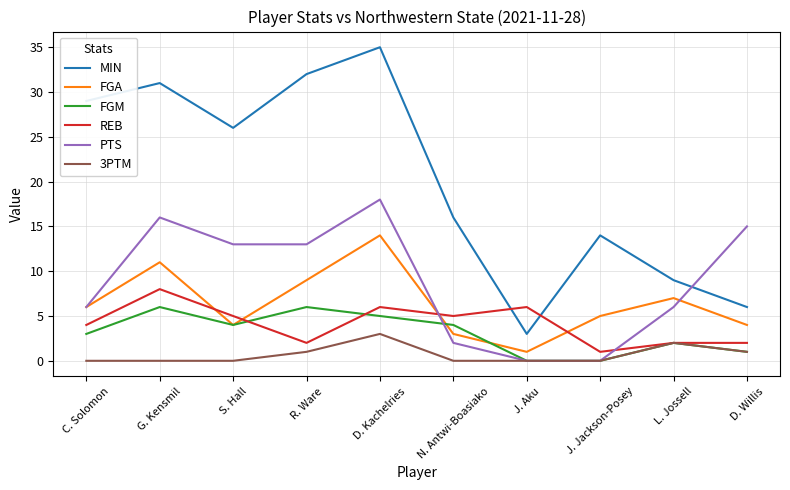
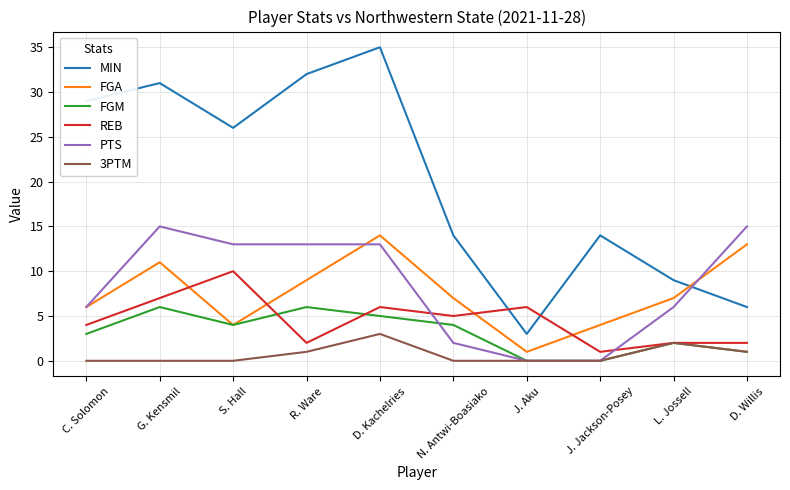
REB, G. Kensmil: 8 -> 7
PTS, G. Kensmil: 16 -> 15
REB, S. Hall: 5 -> 10
PTS, D. Kachelries: 18 -> 13
MIN, N. Antwi-Boasiako: 16 -> 14
FGA, N. Antwi-Boasiako: 3 -> 7
FGA, J. Jackson-Posey: 5 -> 4
FGA, D. Willis: 4 -> 13
